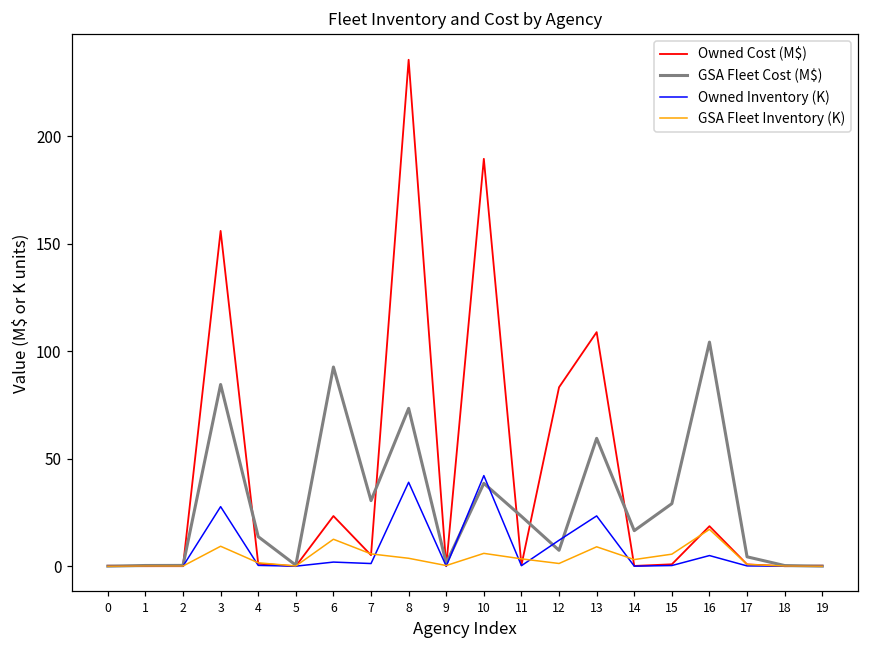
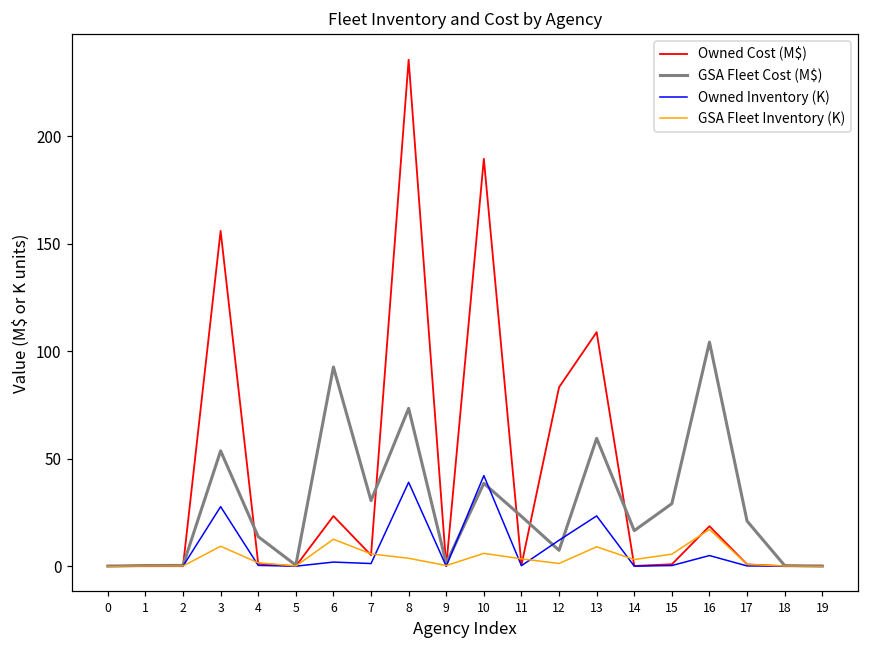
GSA Fleet Cost (M$), 3: 85 -> 54
GSA Fleet Cost (M$), 17: 4 -> 21
